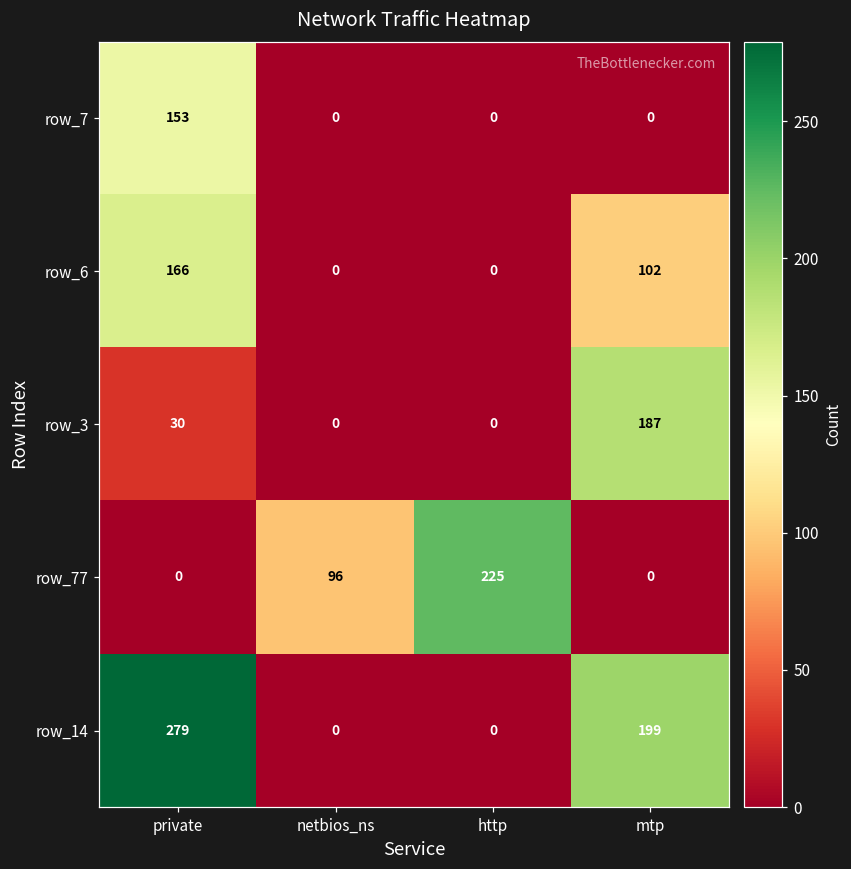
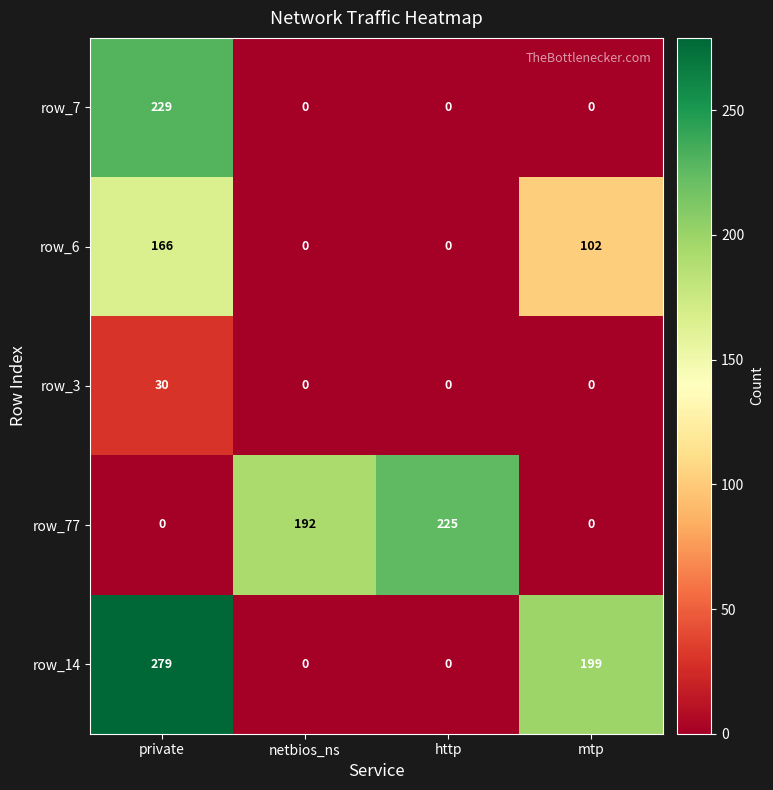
row_7, private: 153 -> 229
row_3, mtp: 187 -> 0
row_77, netbios_ns: 96 -> 192
